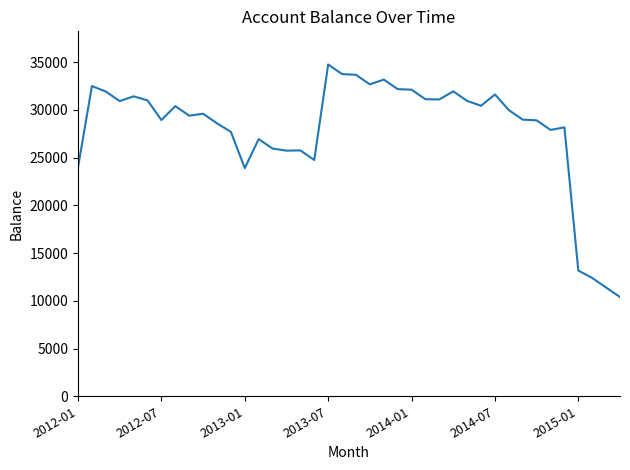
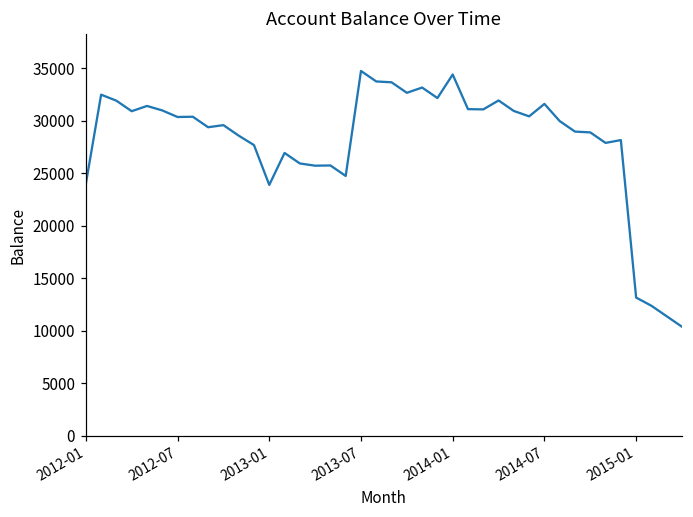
2012-07: 29000 -> 30000
2014-01: 32000 -> 34000
